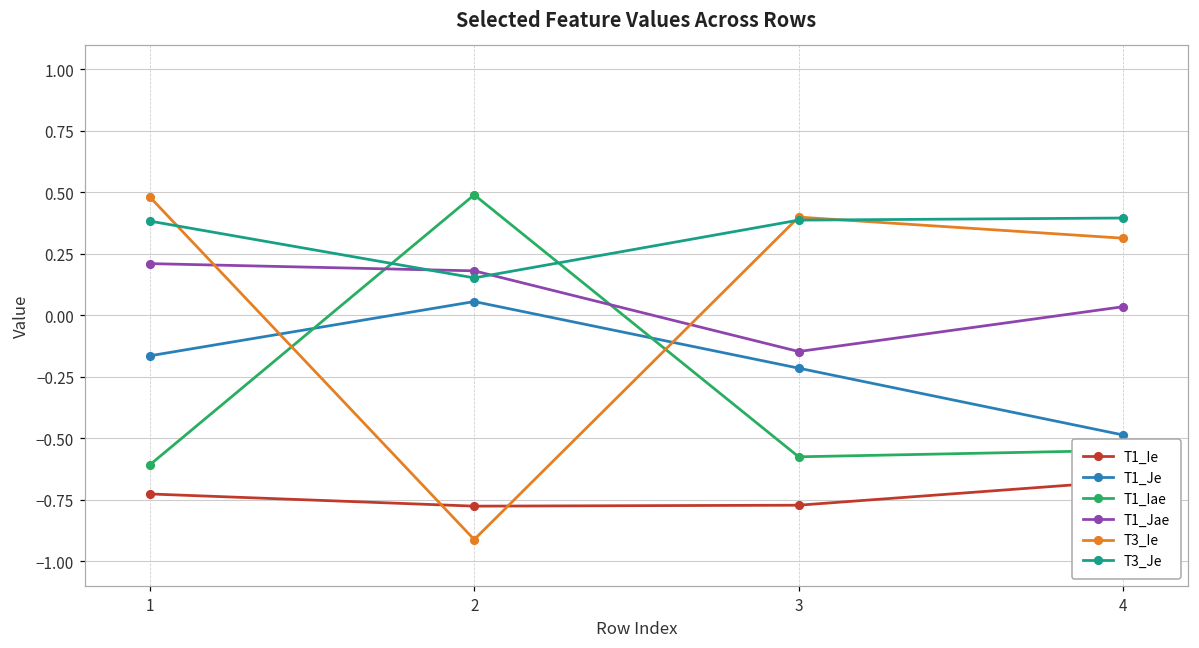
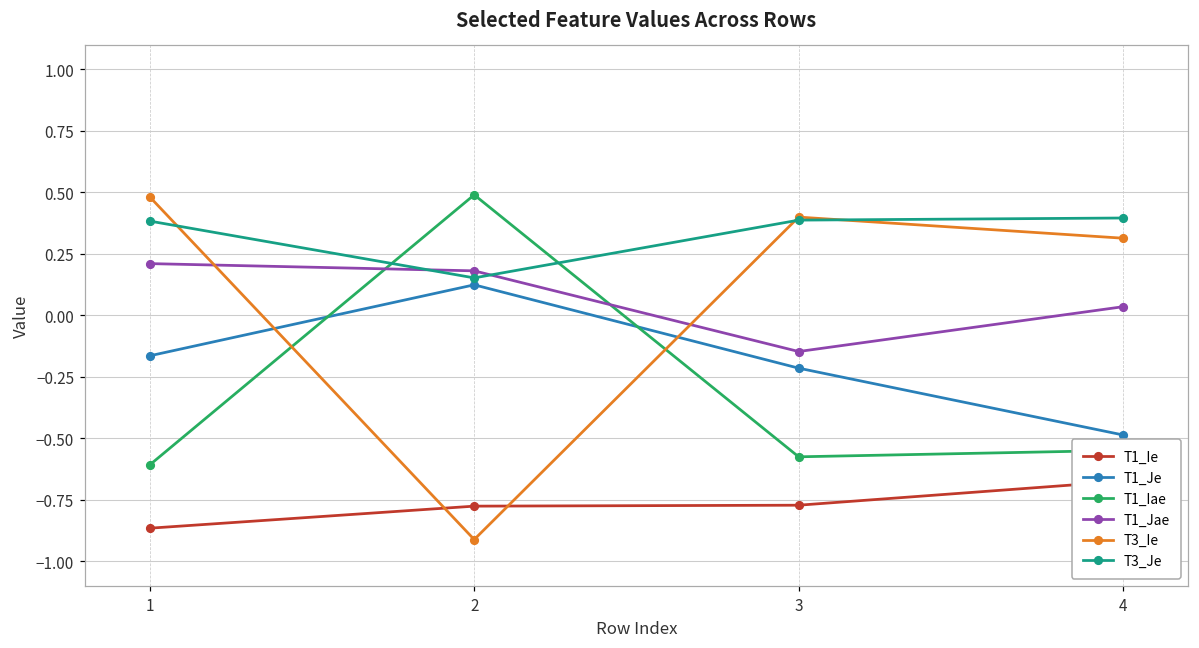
T1_Ie, 1: -0.73 -> -0.86
T1_Je, 2: 0.06 -> 0.12
